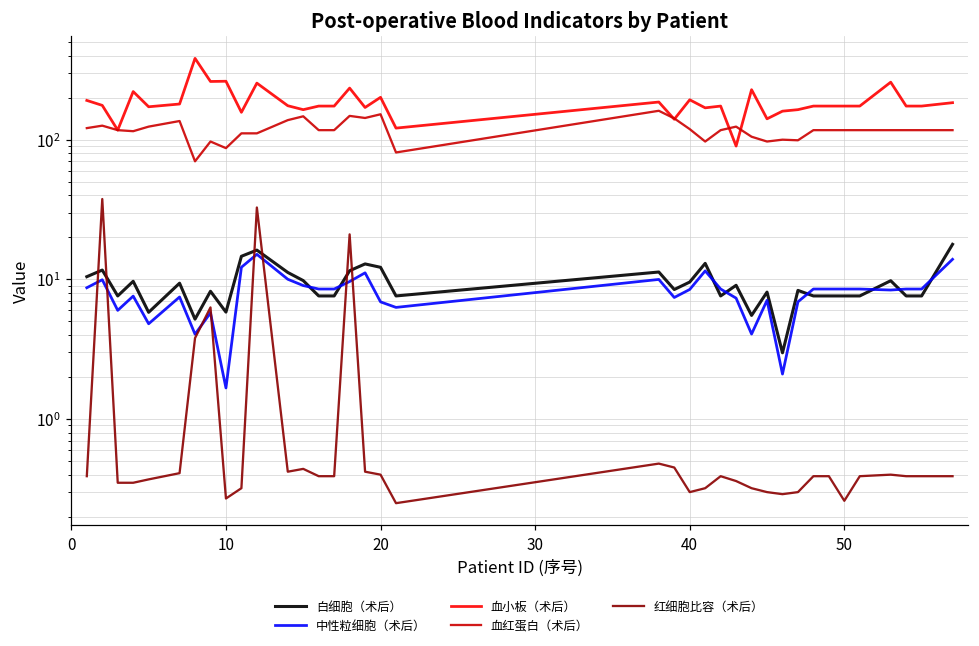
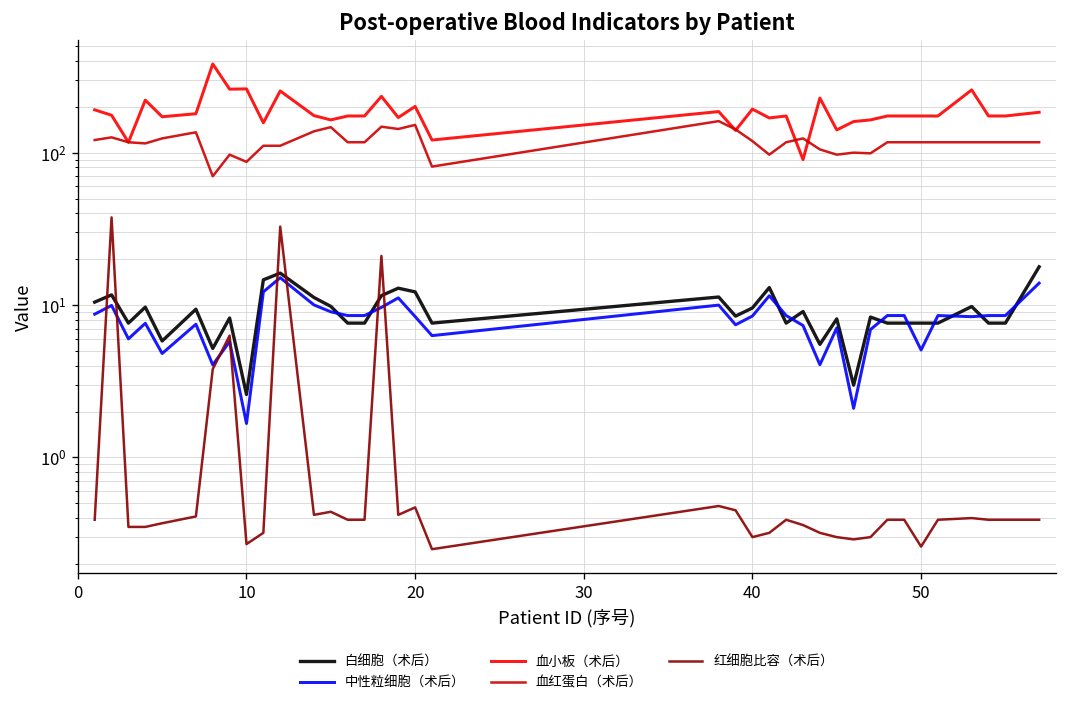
白细胞（术后）, 10: 6 -> 2.6
中性粒细胞（术后）, 20: 7 -> 8
红细胞比容（术后）, 20: 0.40 -> 0.47
中性粒细胞（术后）, 50: 9 -> 5.1
